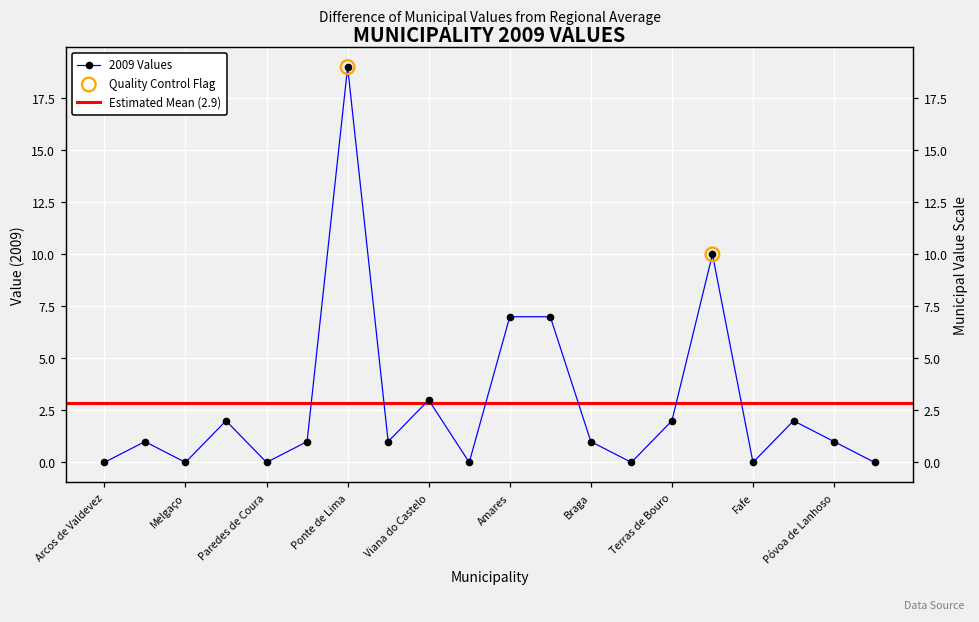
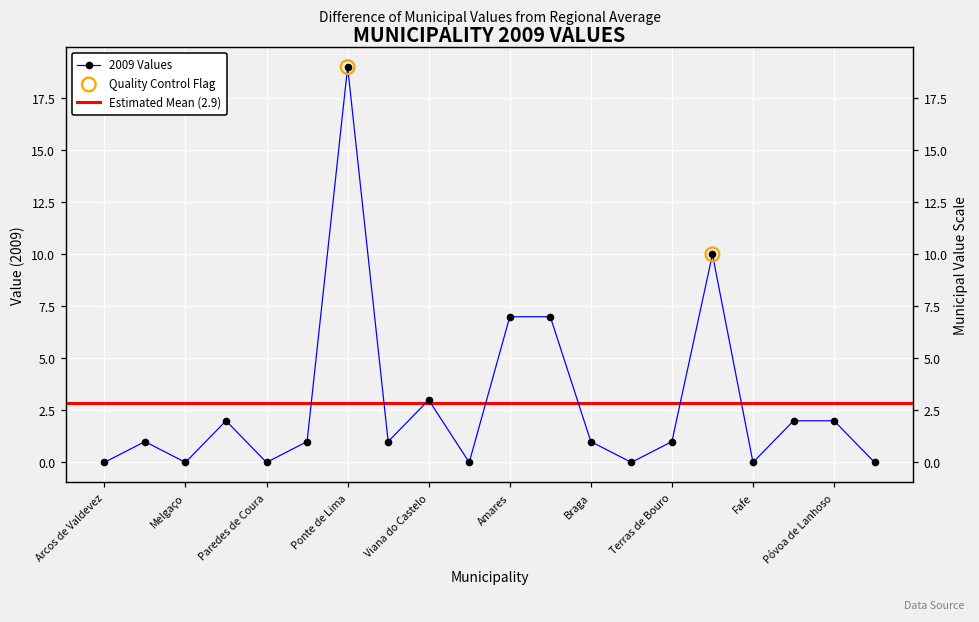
2009 Values, Terras de Bouro: 2 -> 1
2009 Values, Póvoa de Lanhoso: 1 -> 2
